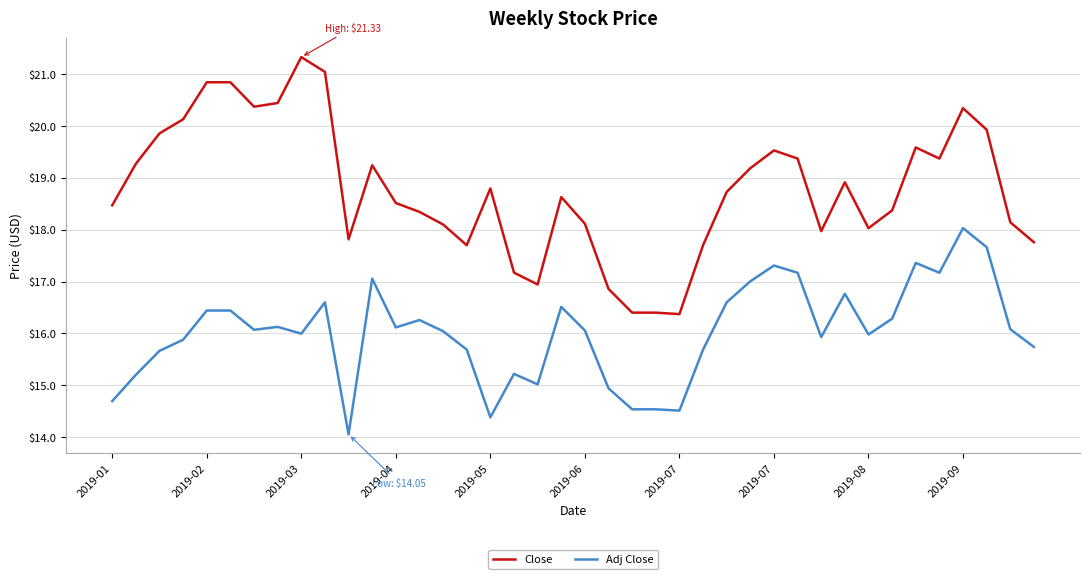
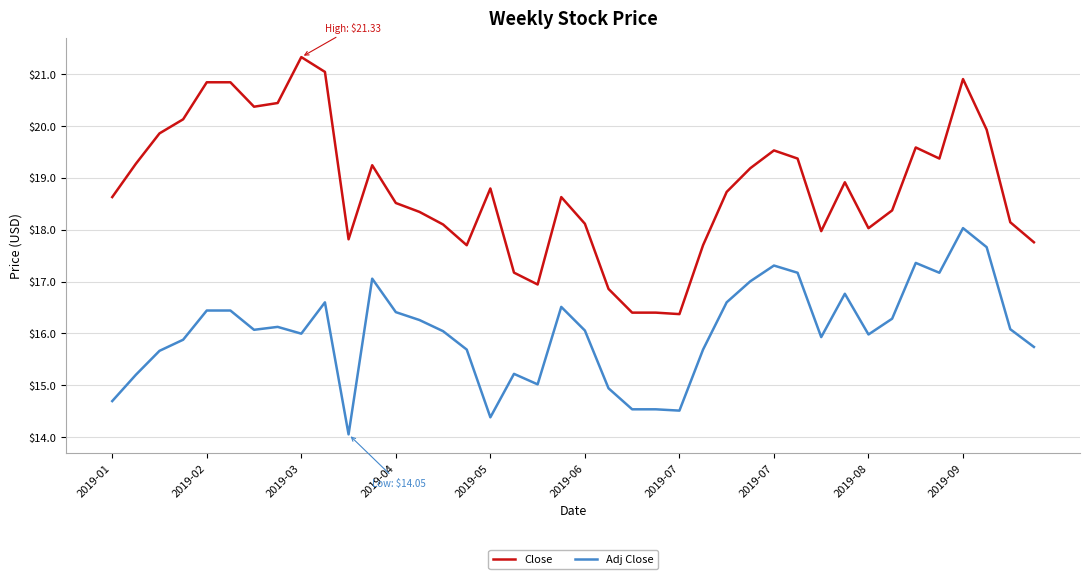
Close, 2019-01: $18.5 -> $18.6
Adj Close, 2019-04: $16.1 -> $16.4
Close, 2019-09: $20.3 -> $20.9
